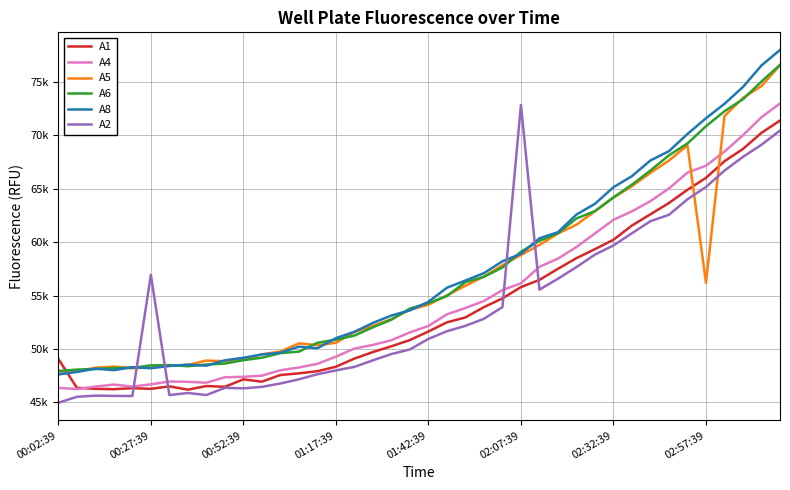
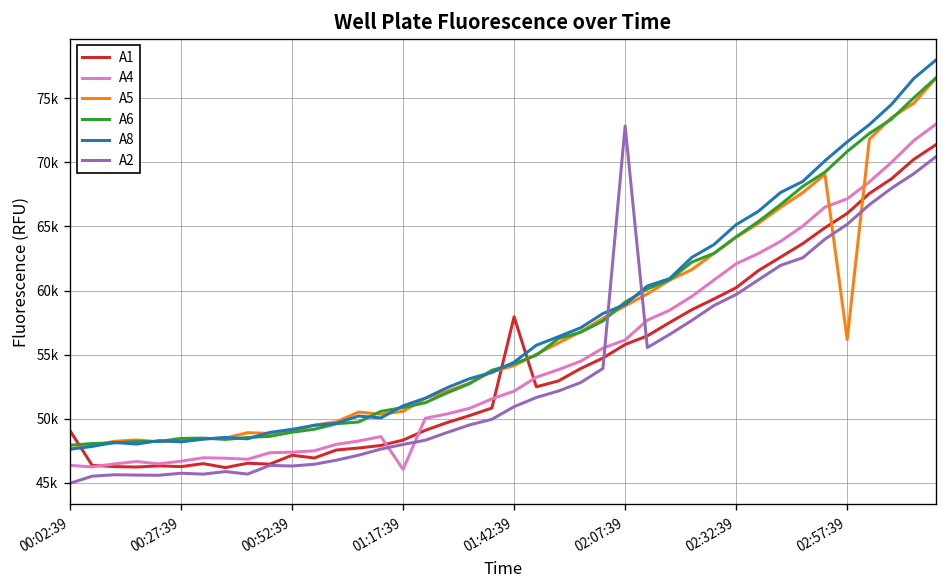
A2, 00:27:39: 56900 -> 45700
A4, 01:17:39: 49300 -> 46100
A1, 01:42:39: 51600 -> 58000
